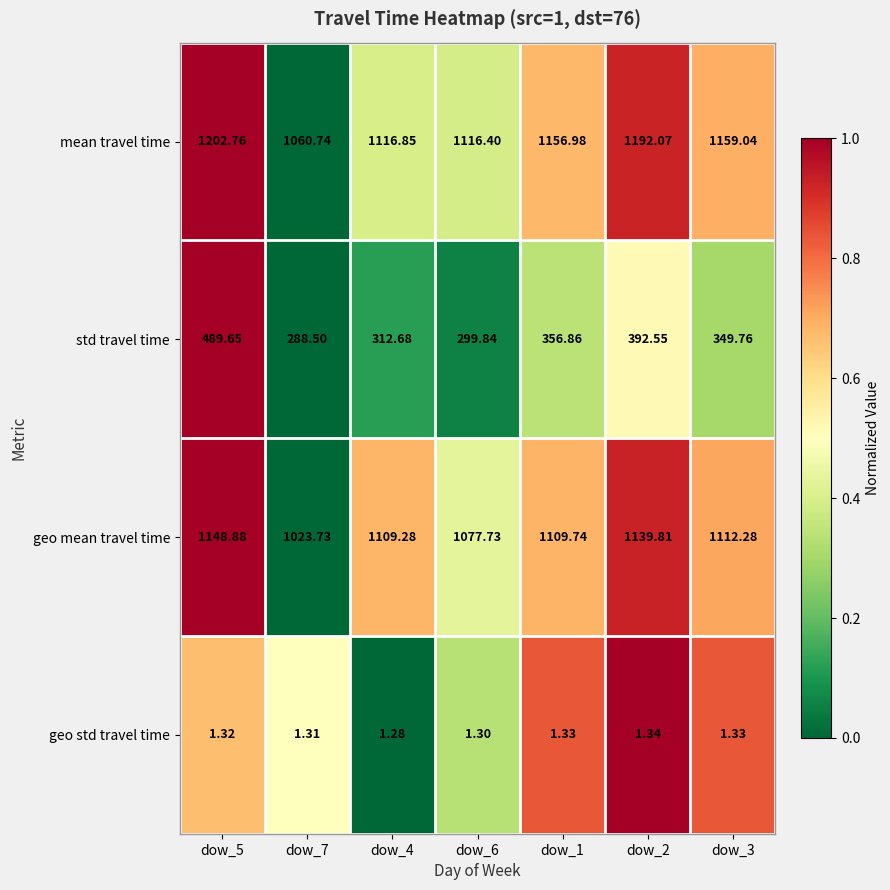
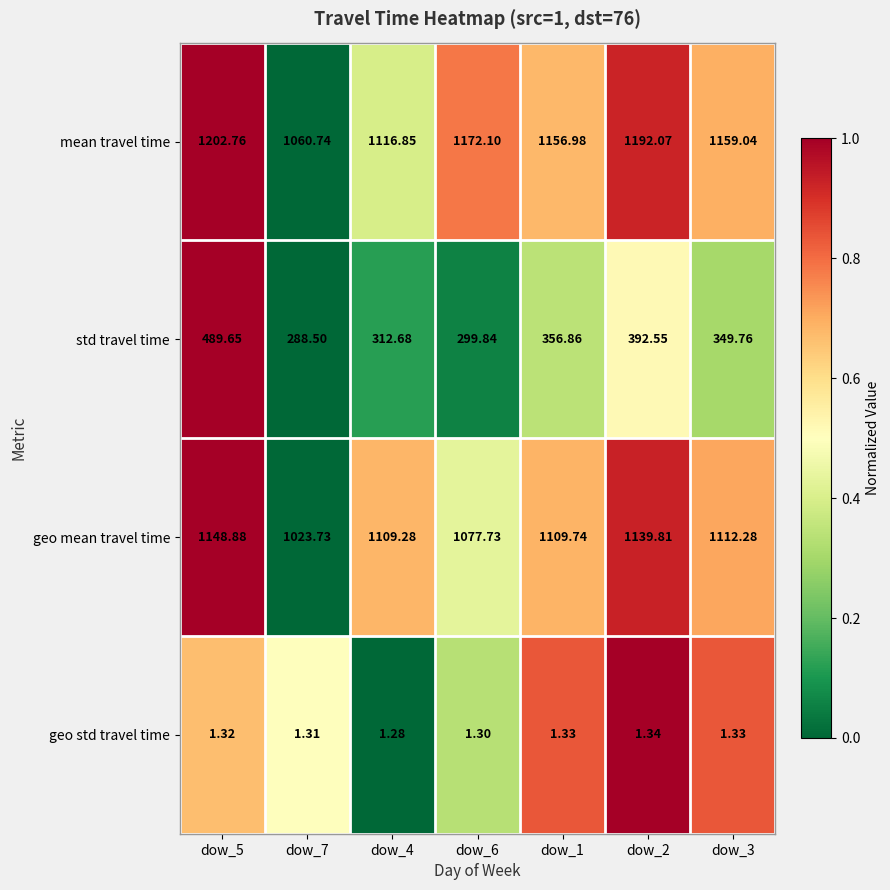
mean travel time, dow_6: 1116.40 -> 1172.10
